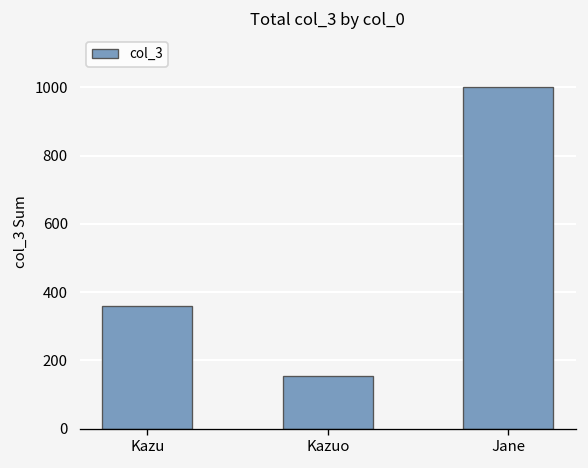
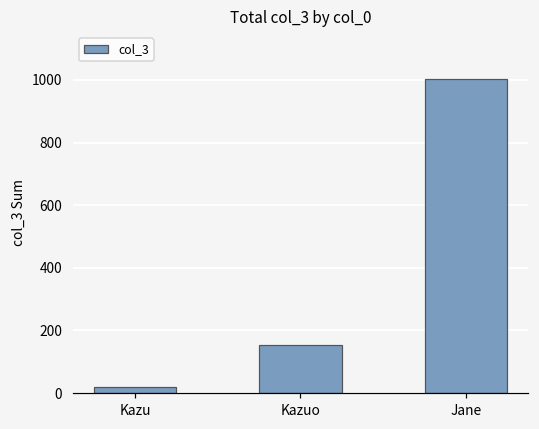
Kazu: 360 -> 20
